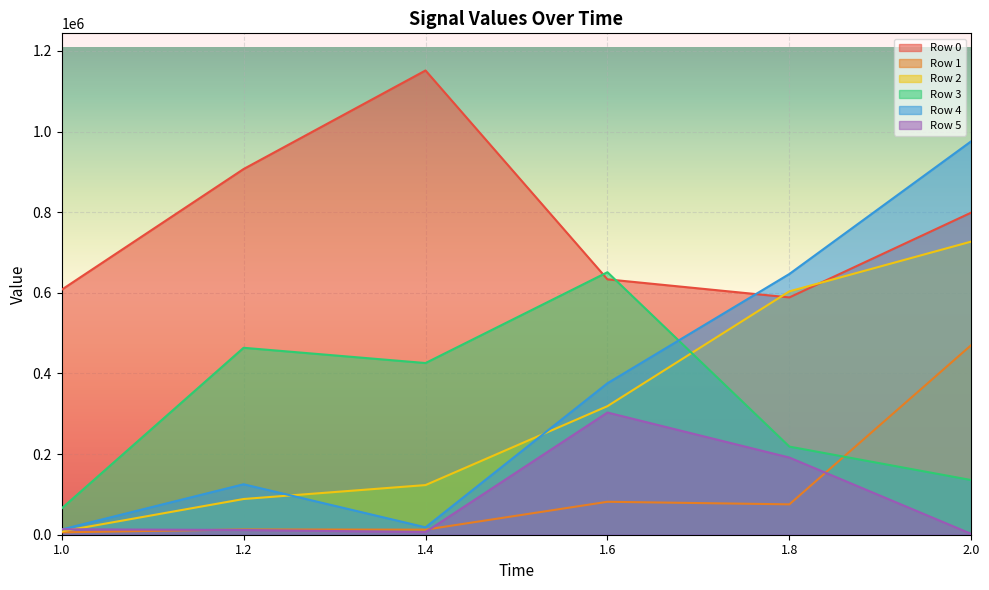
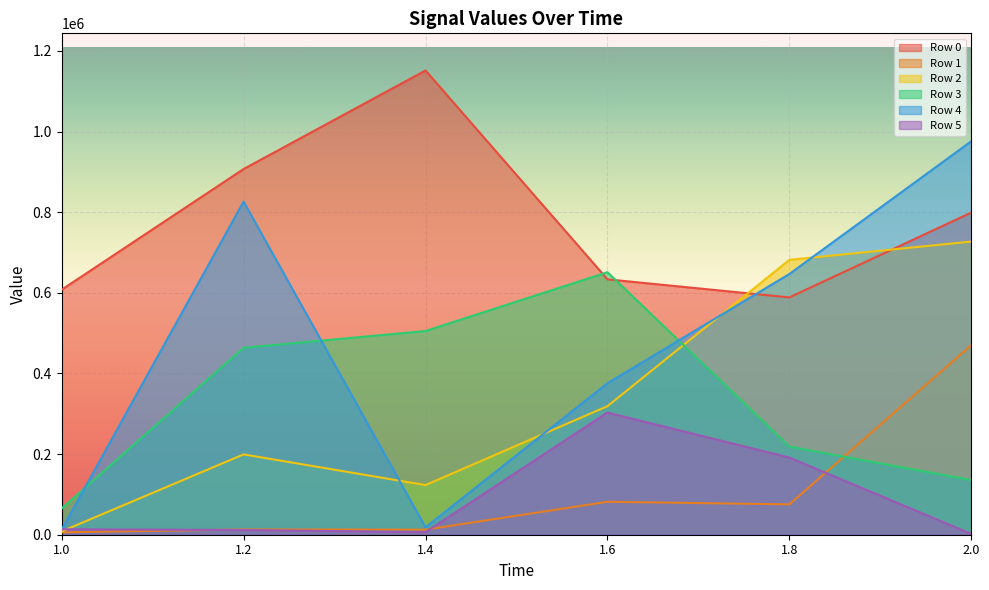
Row 2, 1.2: 90000 -> 200000
Row 4, 1.2: 130000 -> 830000
Row 3, 1.4: 430000 -> 510000
Row 2, 1.8: 600000 -> 680000
